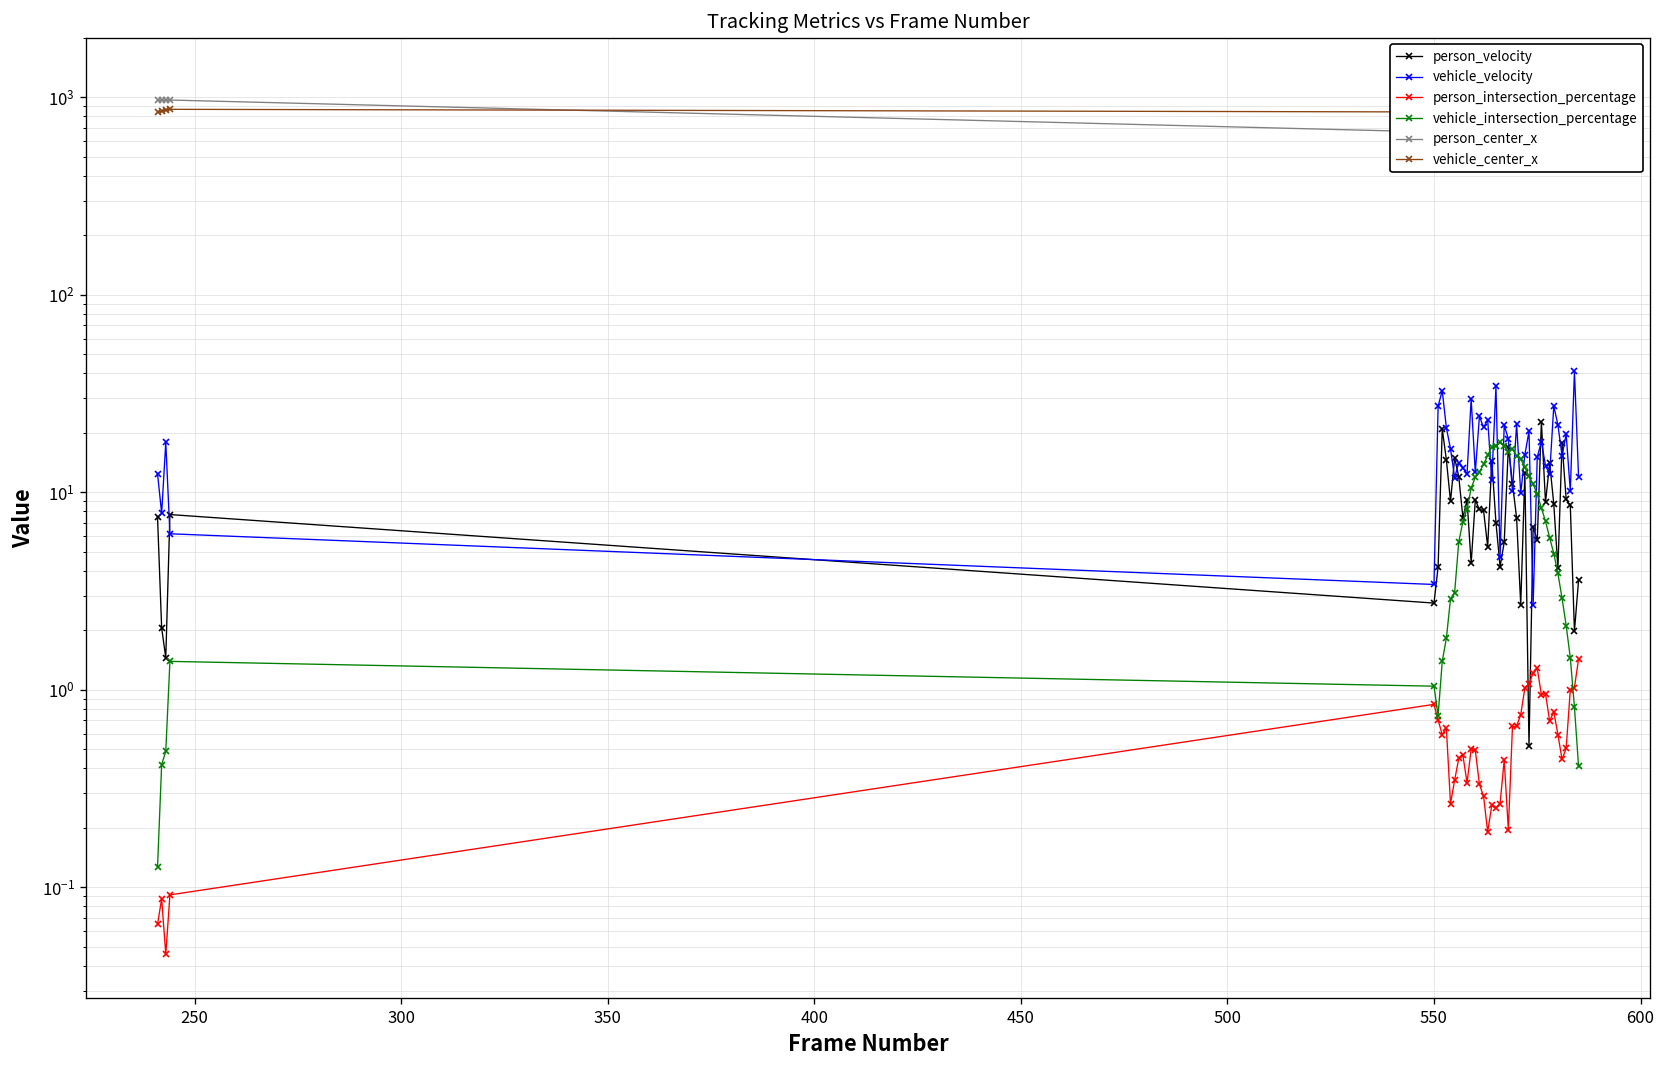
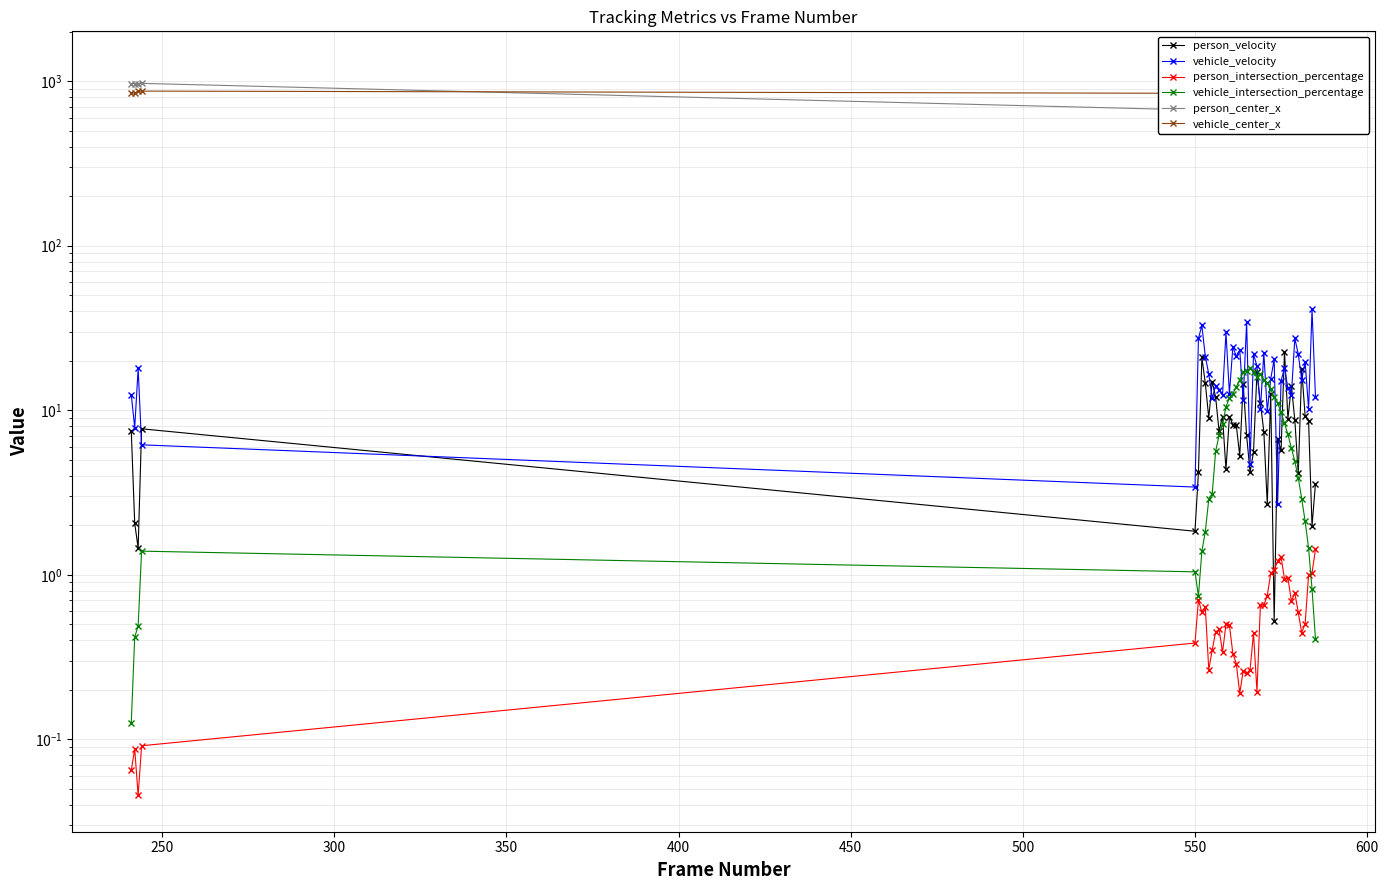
person_velocity, 550: 2.7 -> 1.8
person_intersection_percentage, 550: 0.8 -> 0.39
